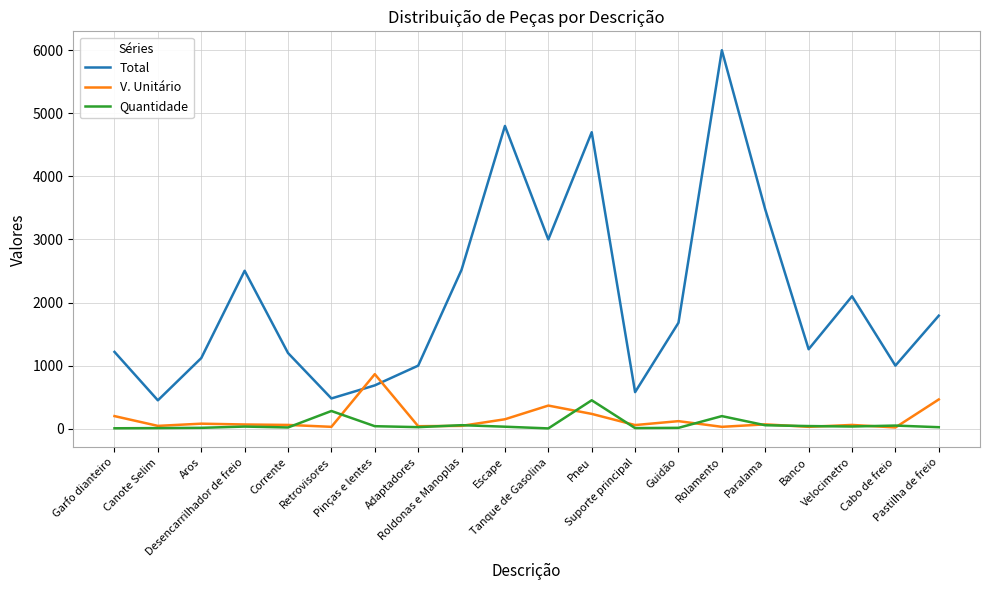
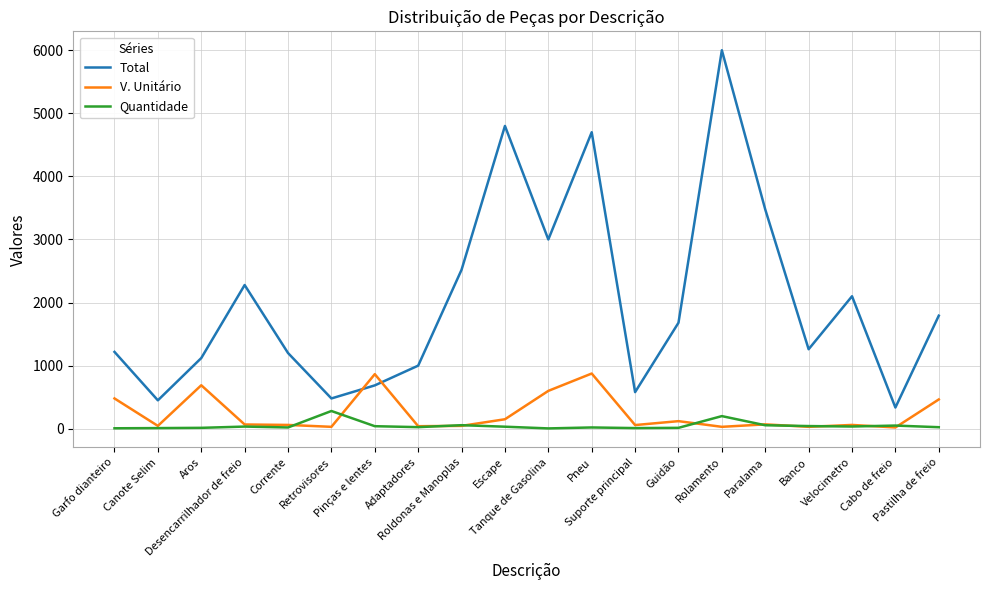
V. Unitário, Garfo dianteiro: 200 -> 500
V. Unitário, Aros: 100 -> 700
Total, Desencarrilhador de freio: 2500 -> 2300
V. Unitário, Tanque de Gasolina: 400 -> 600
V. Unitário, Pneu: 200 -> 900
Quantidade, Pneu: 500 -> 0
Total, Cabo de freio: 1000 -> 300
